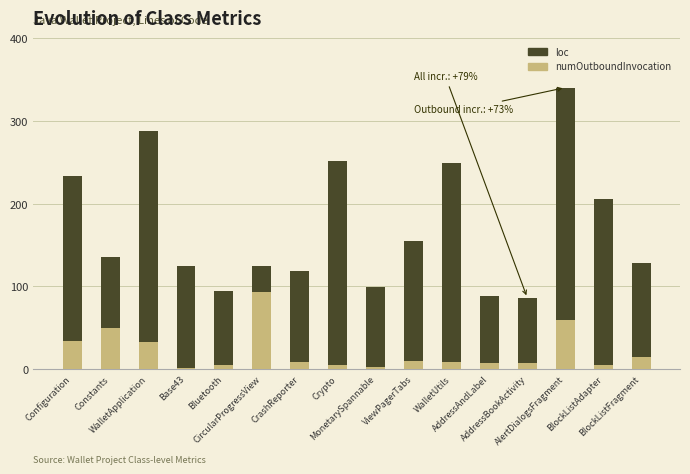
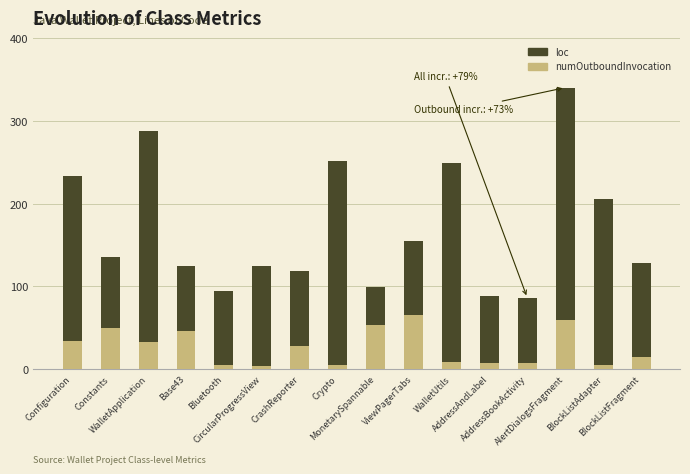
numOutboundInvocation, Base43: 0 -> 50
numOutboundInvocation, CircularProgressView: 90 -> 0
numOutboundInvocation, CrashReporter: 10 -> 30
numOutboundInvocation, MonetarySpannable: 0 -> 50
numOutboundInvocation, ViewPagerTabs: 10 -> 70
